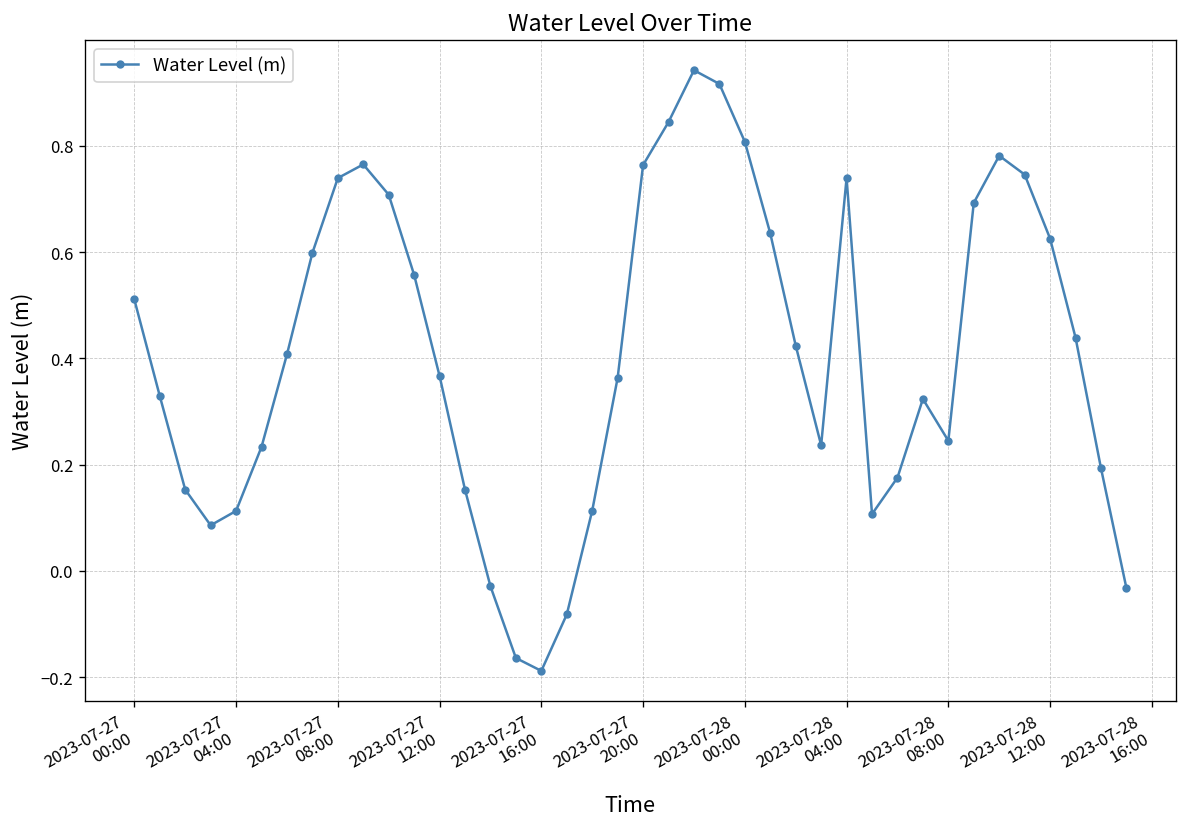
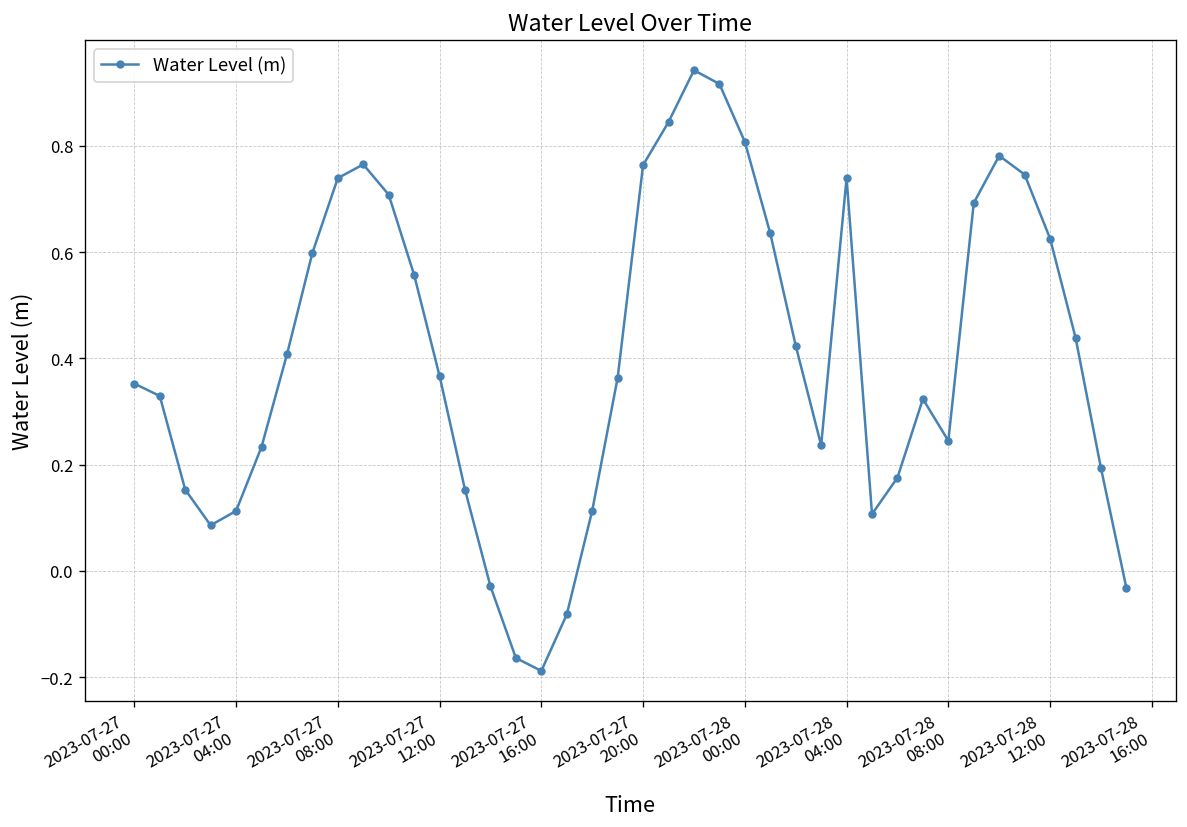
2023-07-27 00:00: 0.51 -> 0.35
